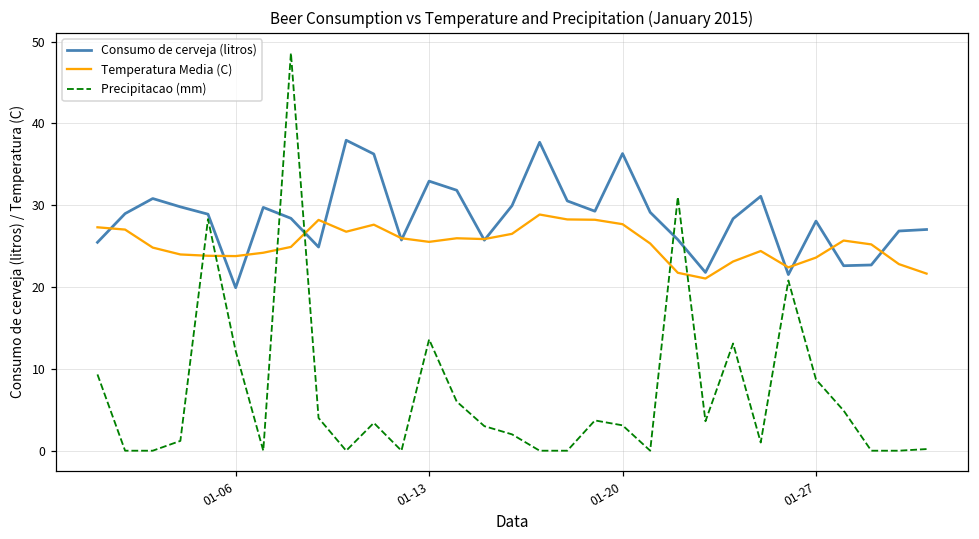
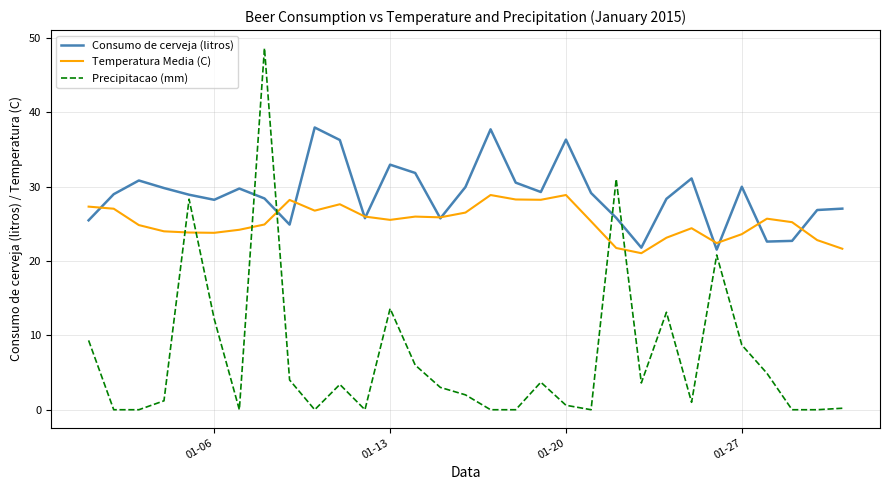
Consumo de cerveja (litros), 01-06: 20 -> 28
Temperatura Media (C), 01-20: 28 -> 29
Precipitacao (mm), 01-20: 3 -> 1
Consumo de cerveja (litros), 01-27: 28 -> 30
